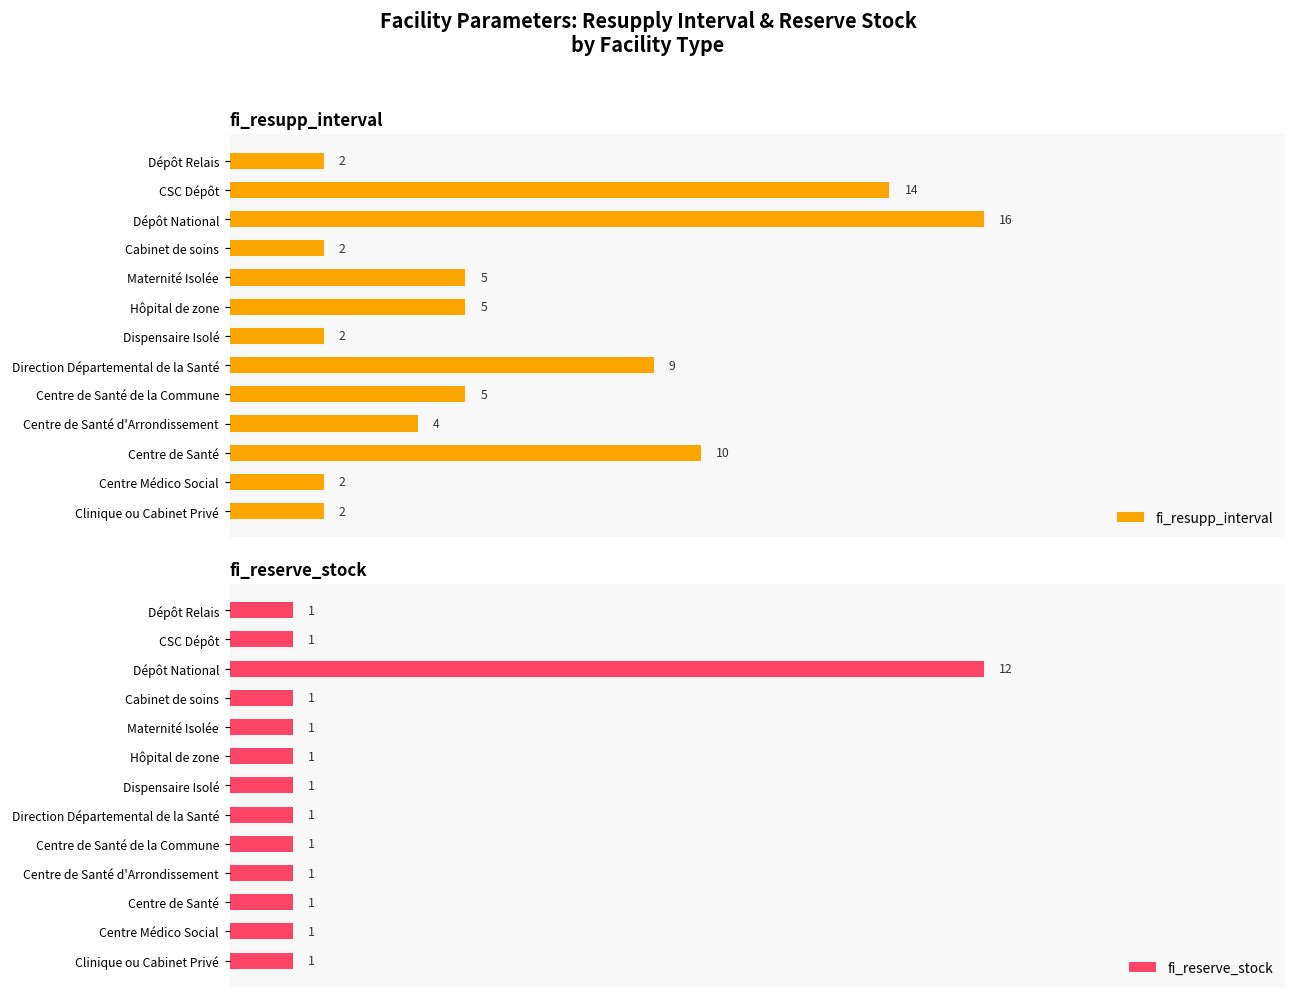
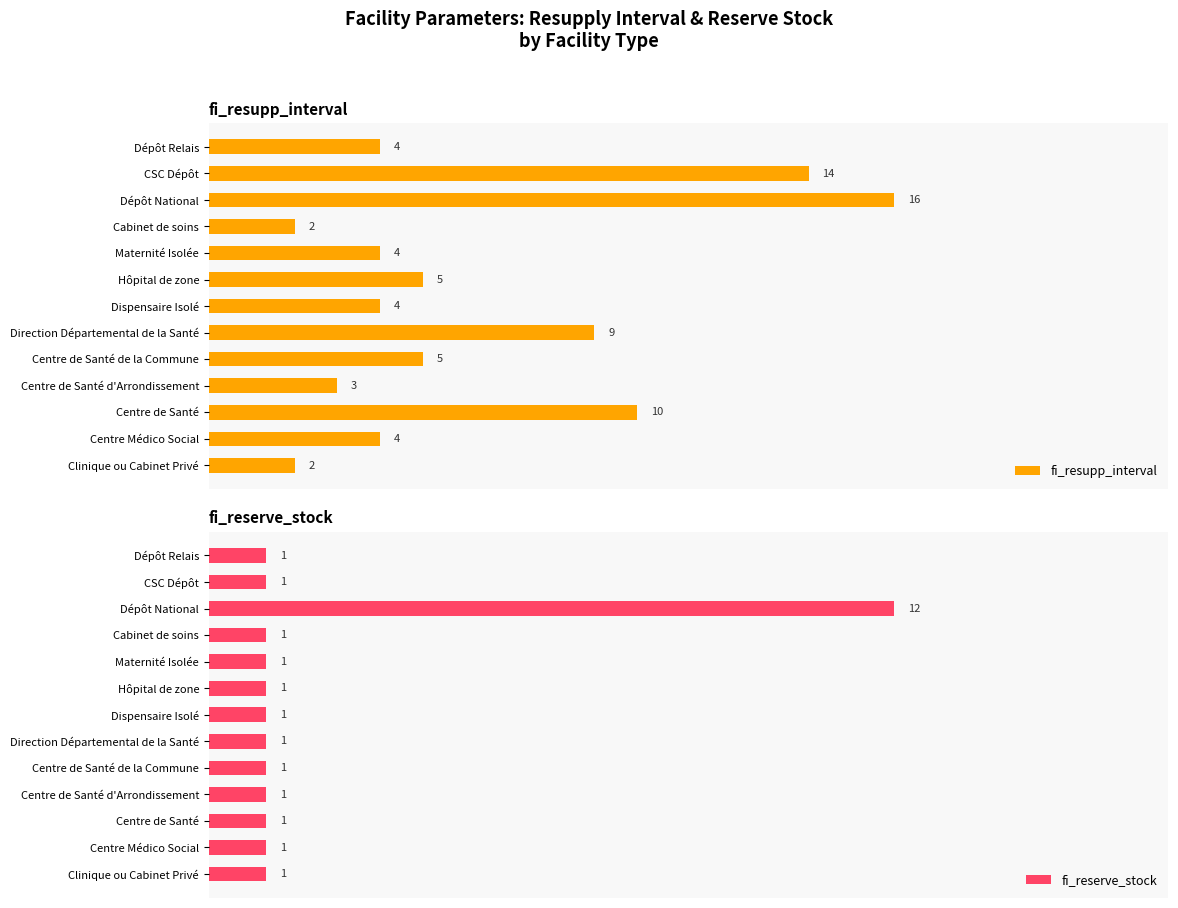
fi_resupp_interval, Dépôt Relais: 2 -> 4
fi_resupp_interval, Maternité Isolée: 5 -> 4
fi_resupp_interval, Dispensaire Isolé: 2 -> 4
fi_resupp_interval, Centre de Santé d'Arrondissement: 4 -> 3
fi_resupp_interval, Centre Médico Social: 2 -> 4
